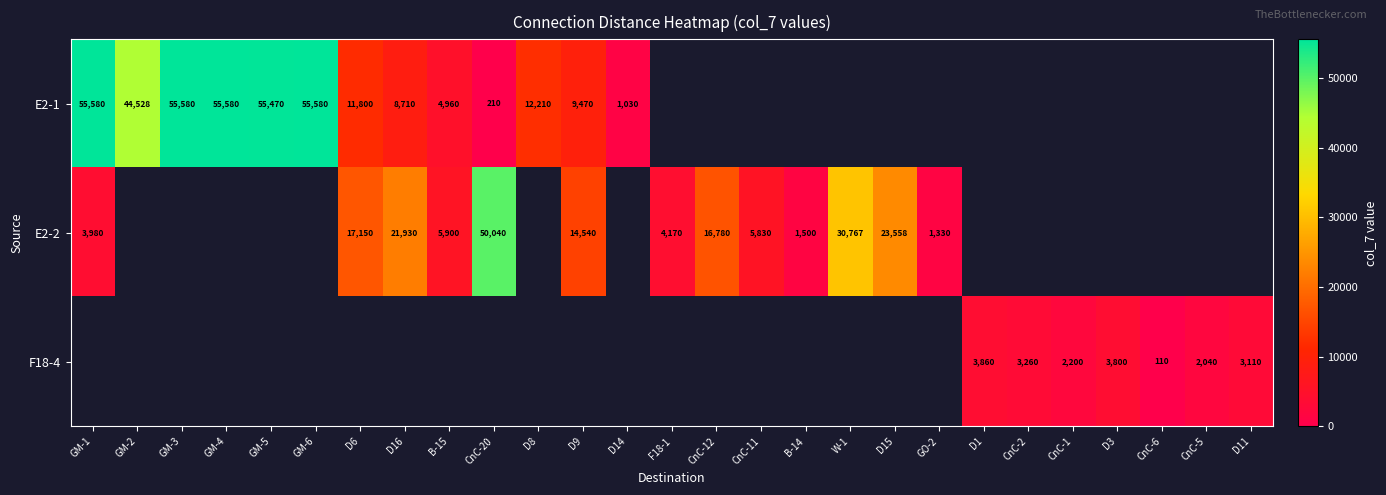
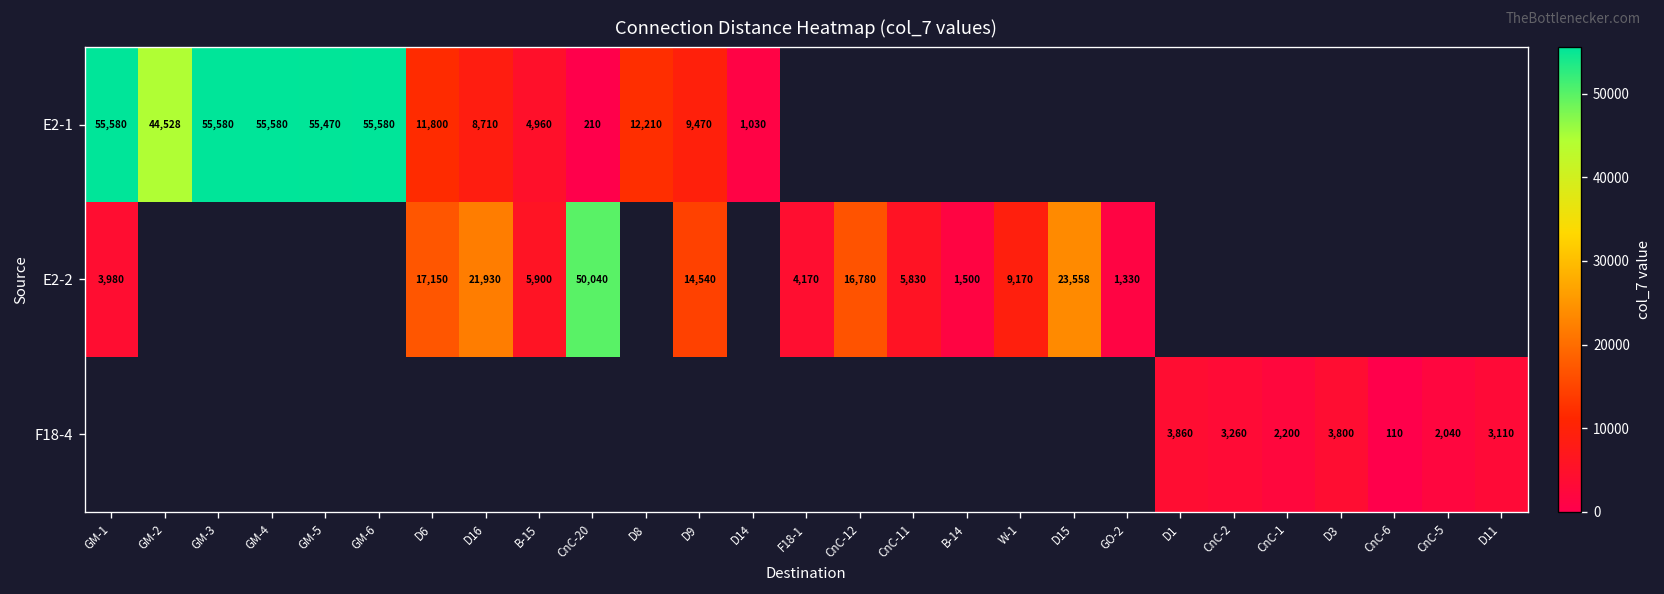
E2-2, W-1: 30,767 -> 9,170
